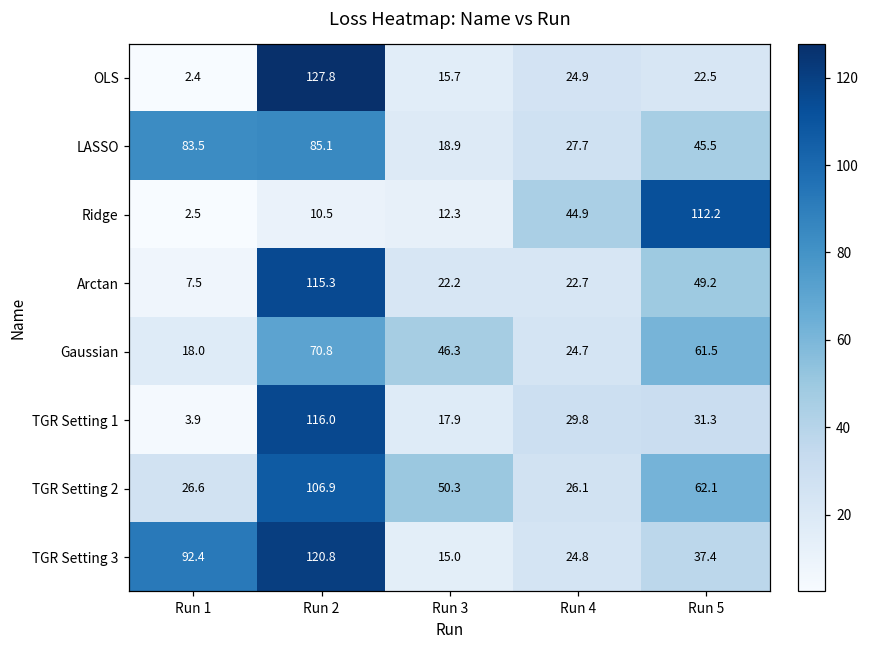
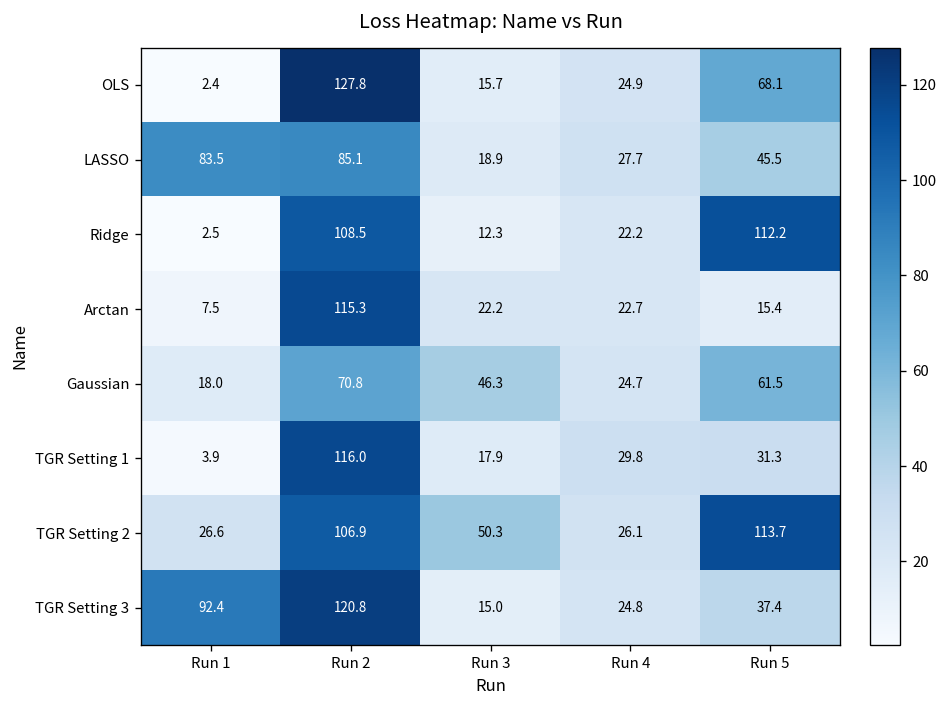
OLS, Run 5: 22.5 -> 68.1
Ridge, Run 2: 10.5 -> 108.5
Ridge, Run 4: 44.9 -> 22.2
Arctan, Run 5: 49.2 -> 15.4
TGR Setting 2, Run 5: 62.1 -> 113.7
